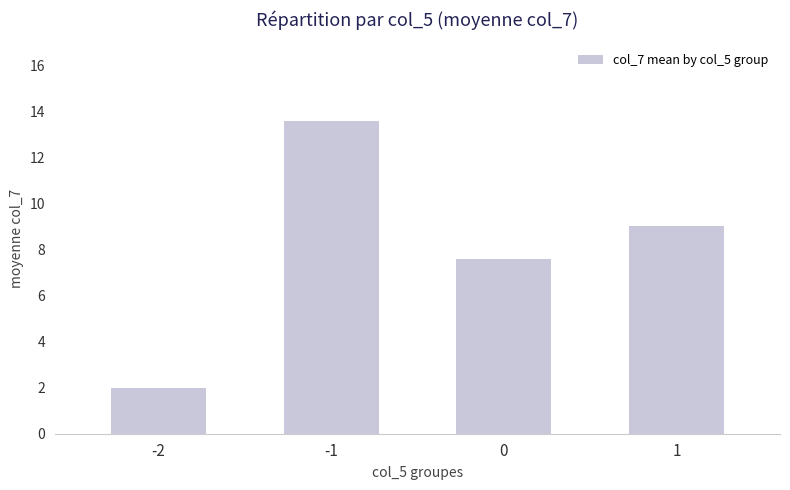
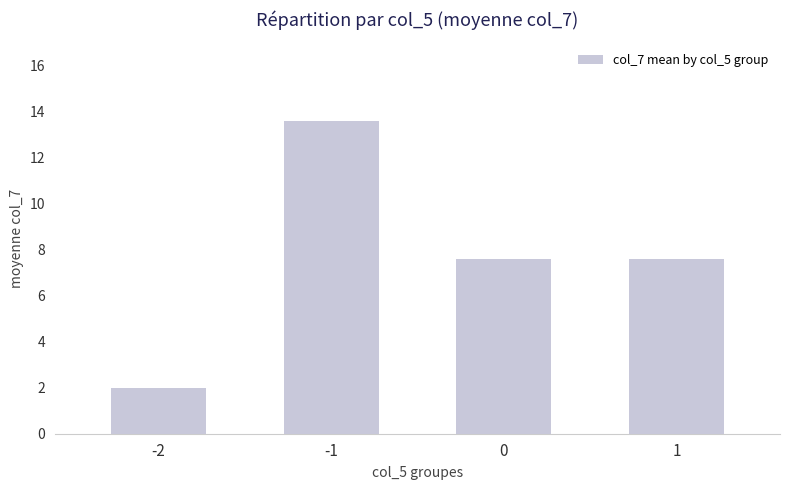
1: 9.0 -> 7.6
